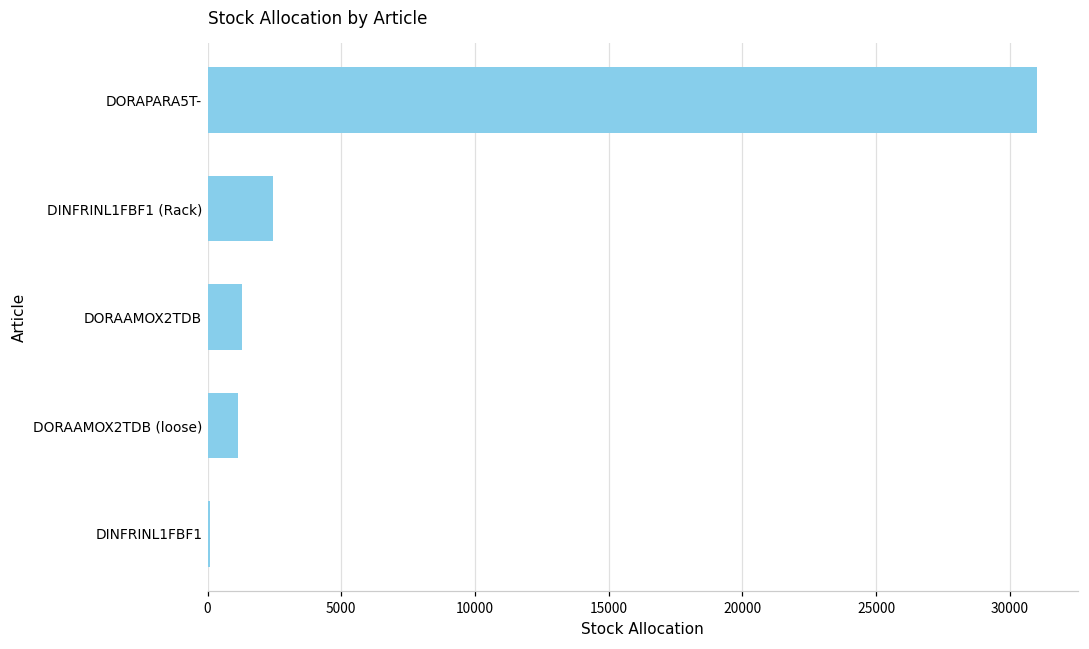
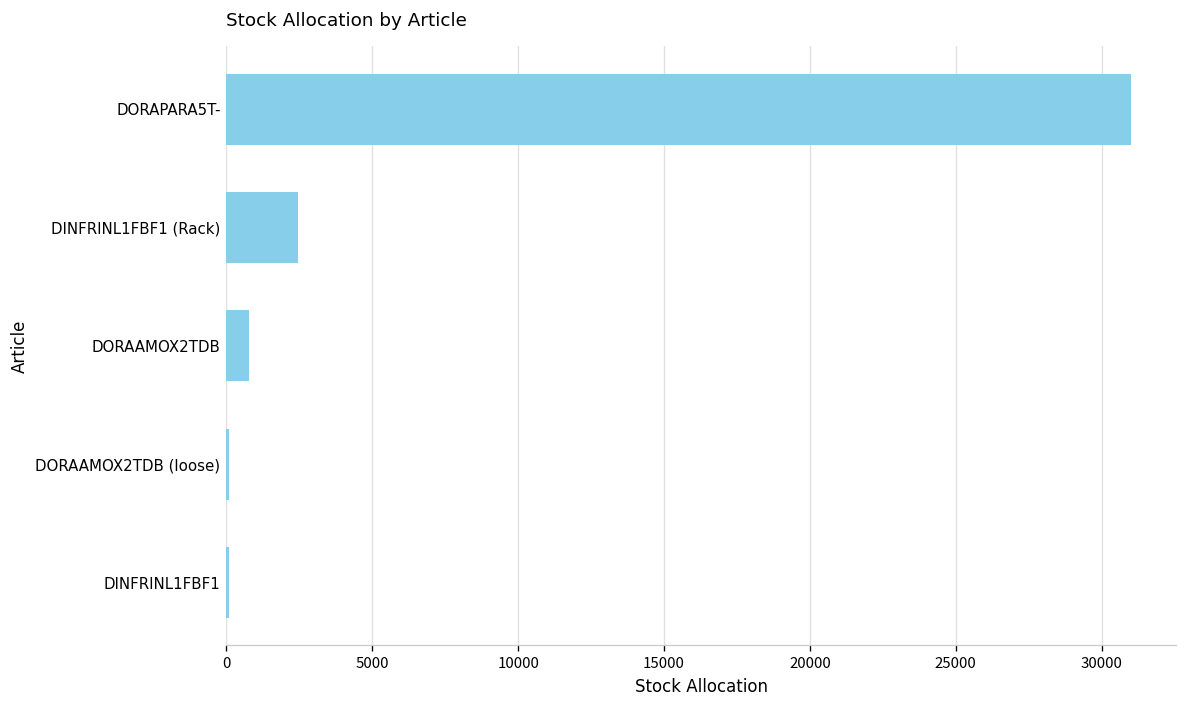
DORAAMOX2TDB: 1300 -> 800
DORAAMOX2TDB (loose): 1100 -> 100
